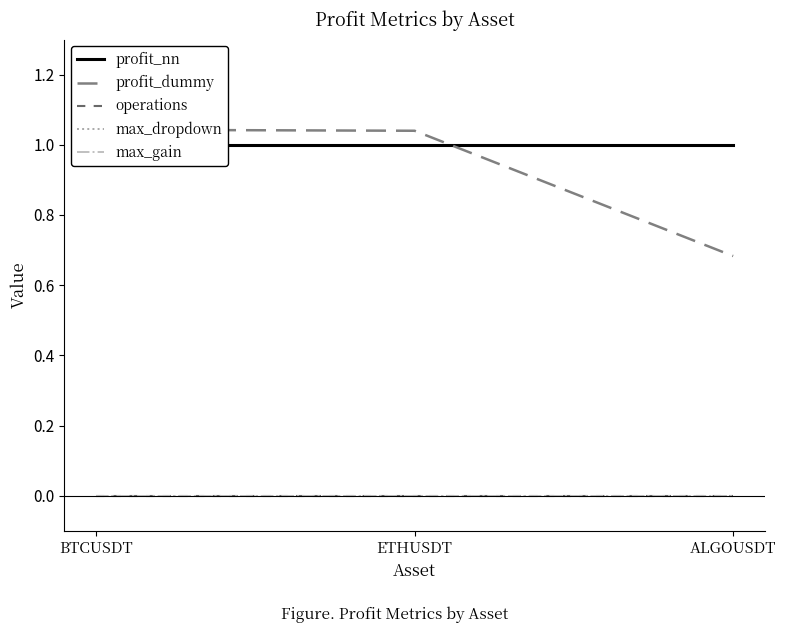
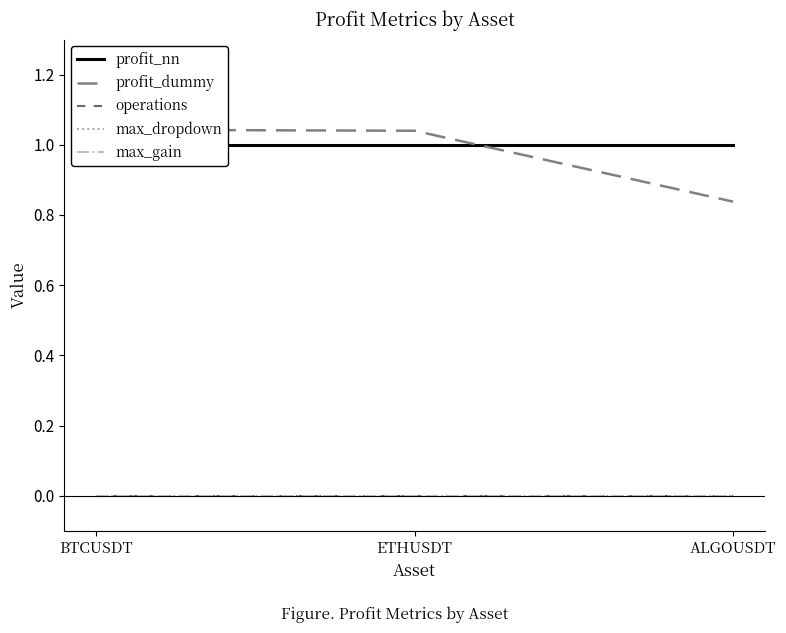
profit_dummy, ALGOUSDT: 0.68 -> 0.84
